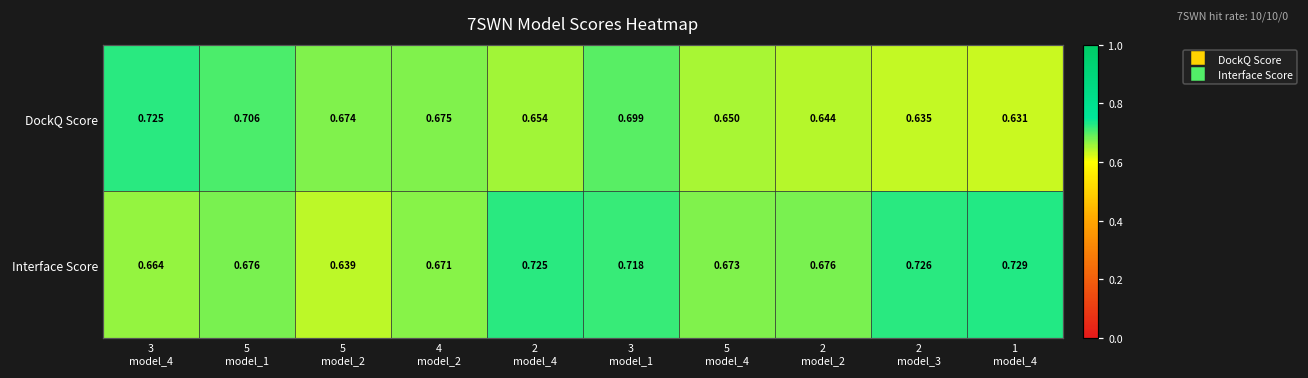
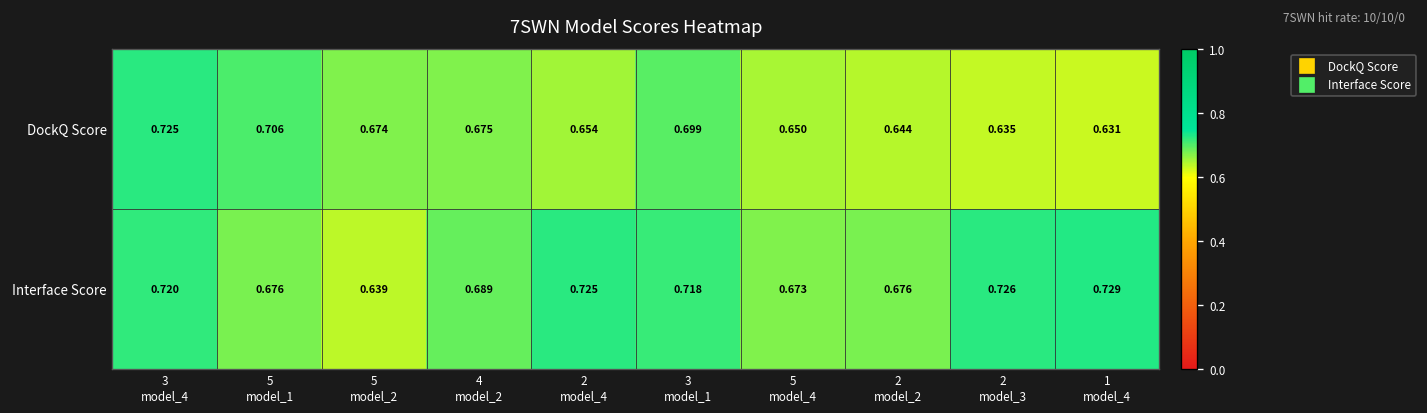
Interface Score, 3 model_4: 0.664 -> 0.720
Interface Score, 4 model_2: 0.671 -> 0.689
